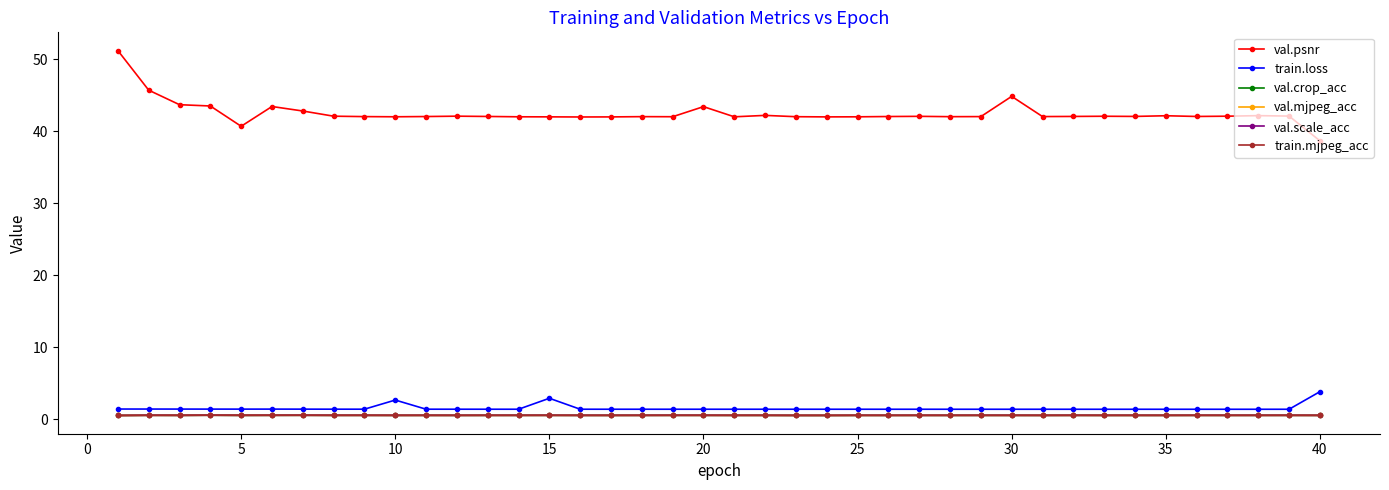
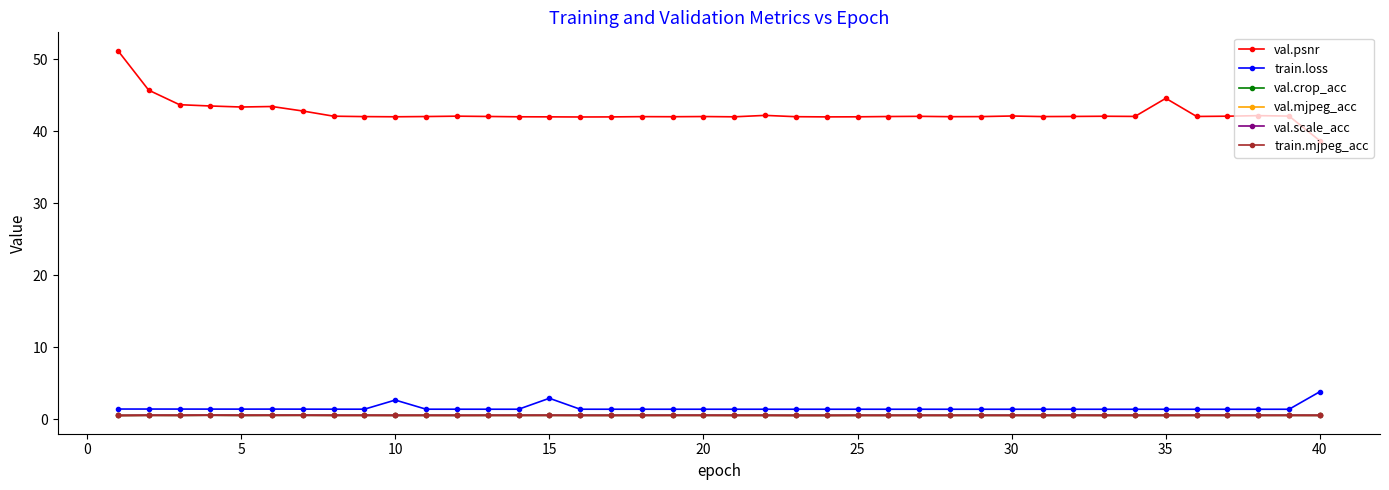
val.psnr, 5: 41 -> 43
val.psnr, 20: 43 -> 42
val.psnr, 30: 45 -> 42
val.psnr, 35: 42 -> 45
